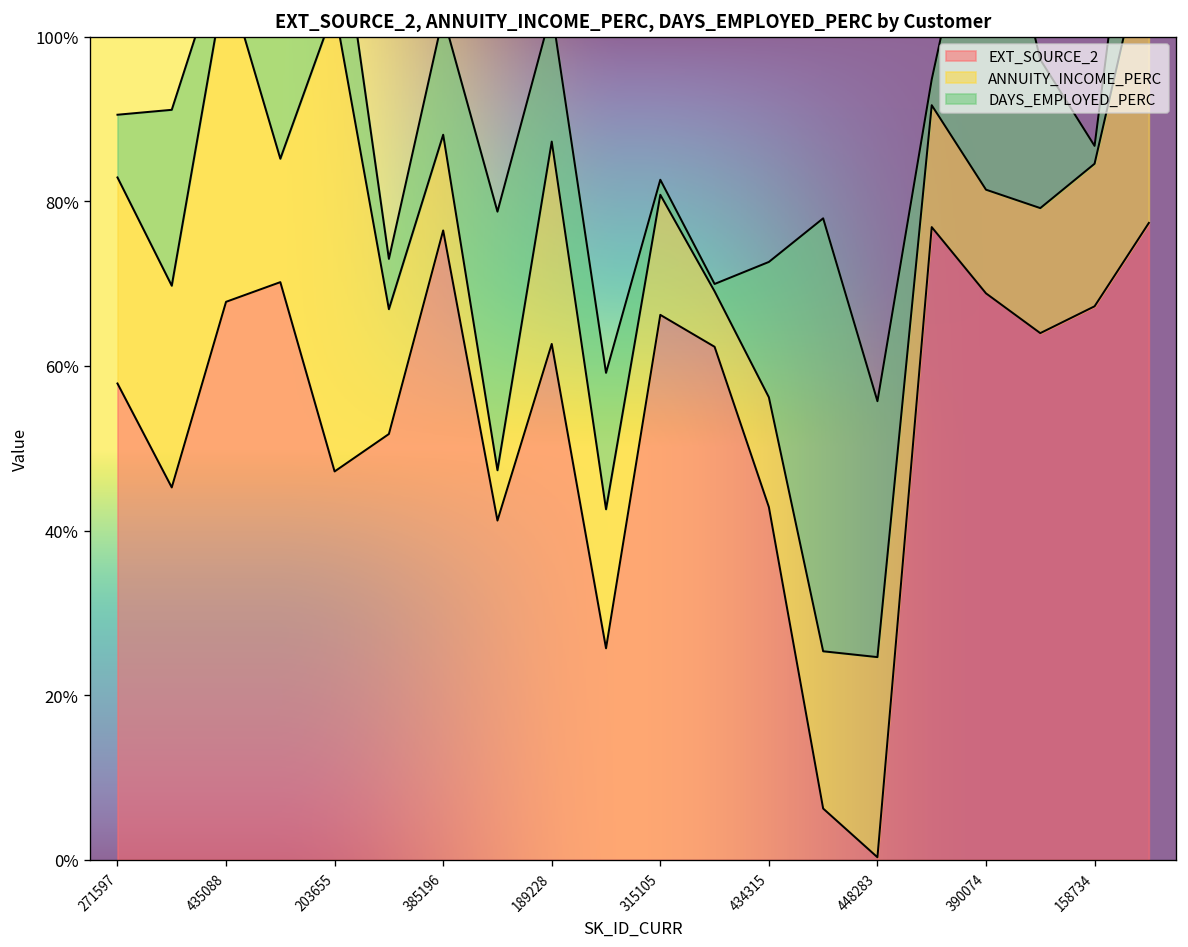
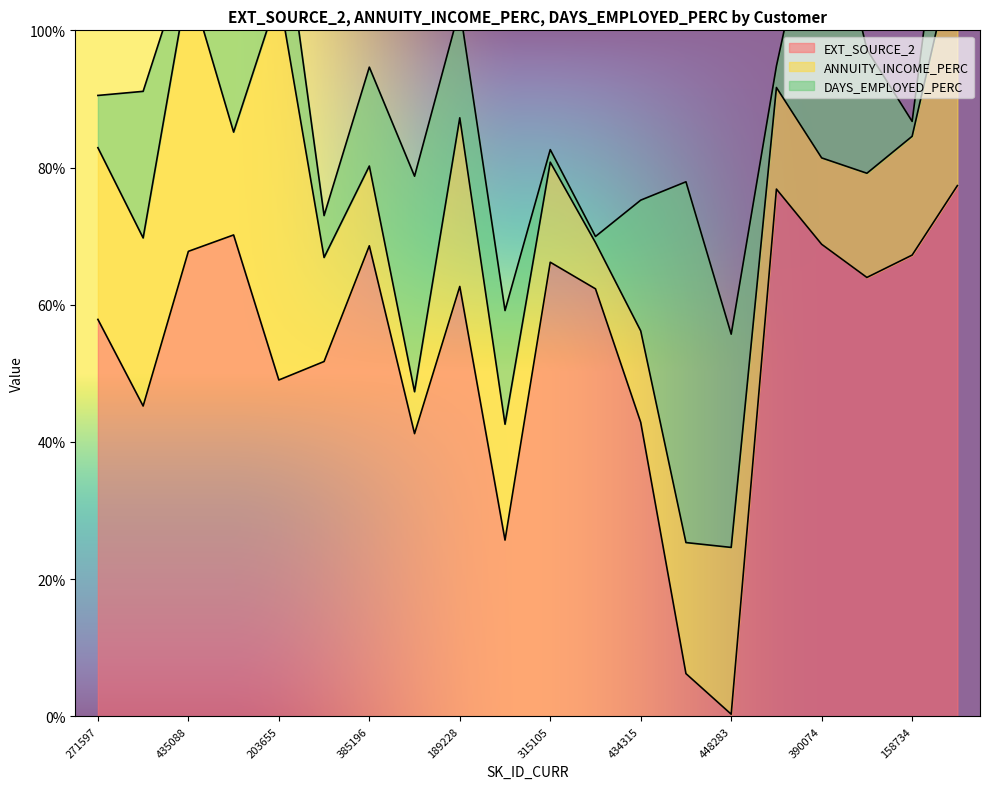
EXT_SOURCE_2, 203655: 47% -> 49%
EXT_SOURCE_2, 385196: 76% -> 69%
DAYS_EMPLOYED_PERC, 434315: 16% -> 19%
